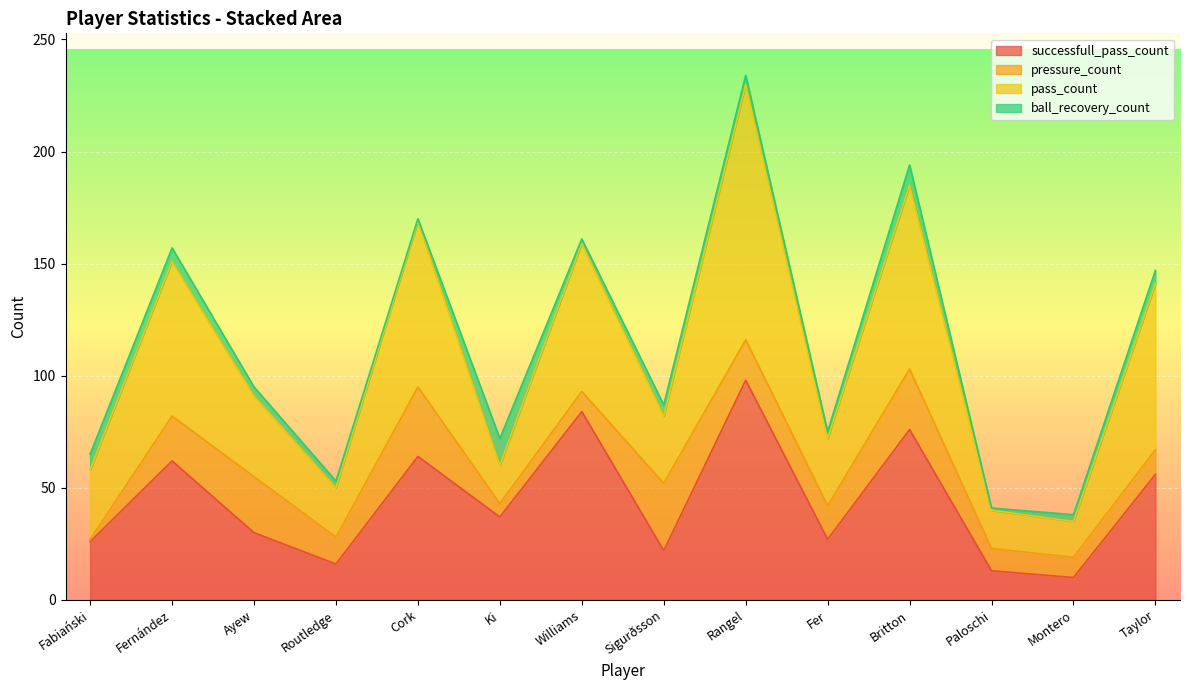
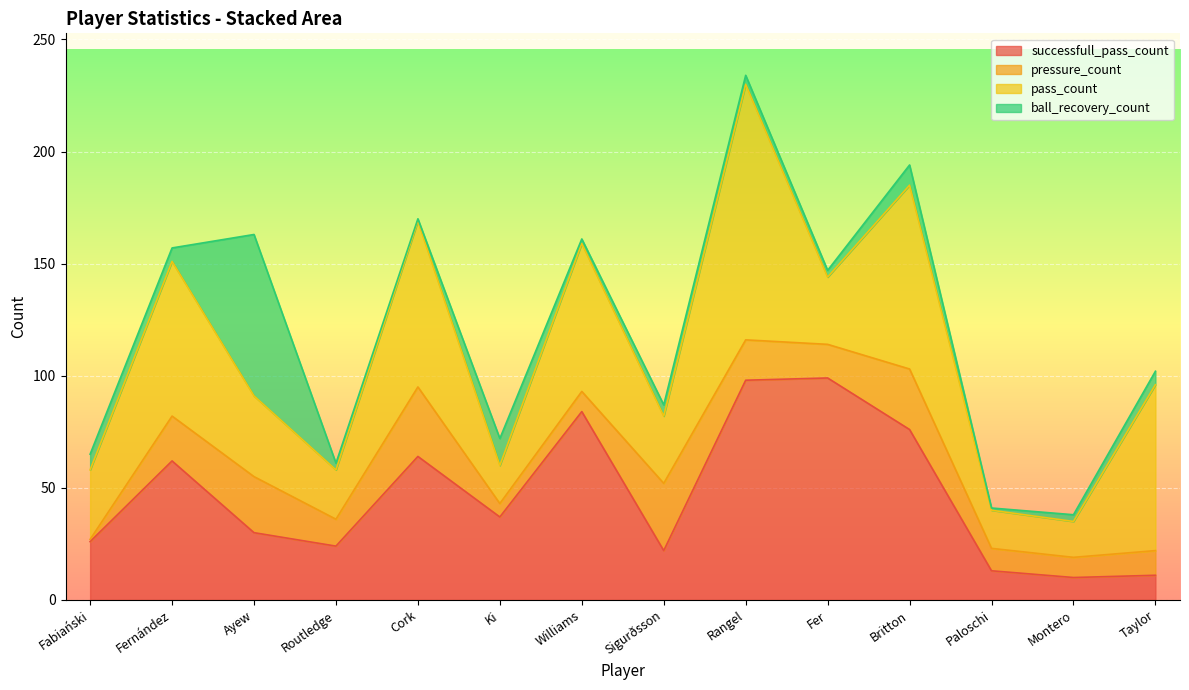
ball_recovery_count, Ayew: 4 -> 72
successfull_pass_count, Routledge: 16 -> 24
successfull_pass_count, Fer: 27 -> 99
successfull_pass_count, Taylor: 56 -> 11
